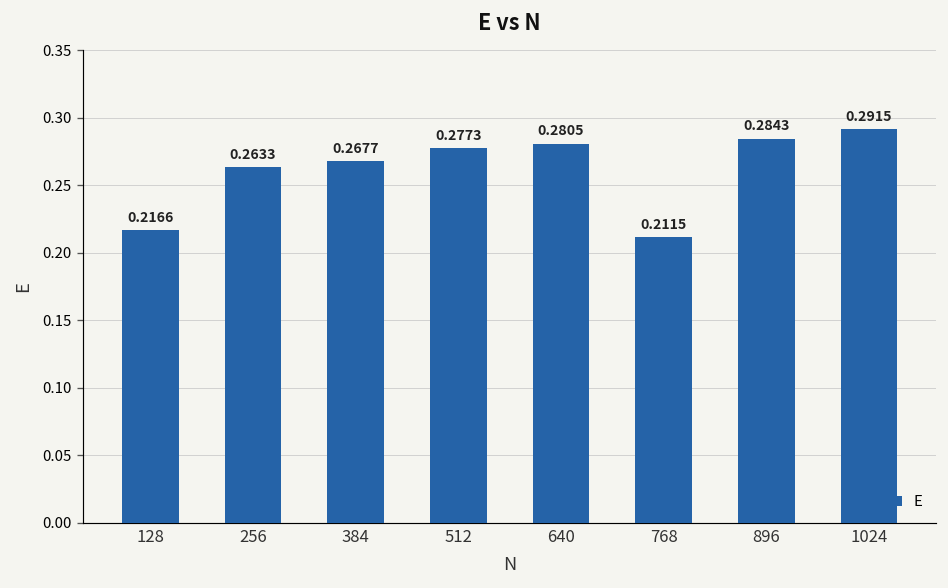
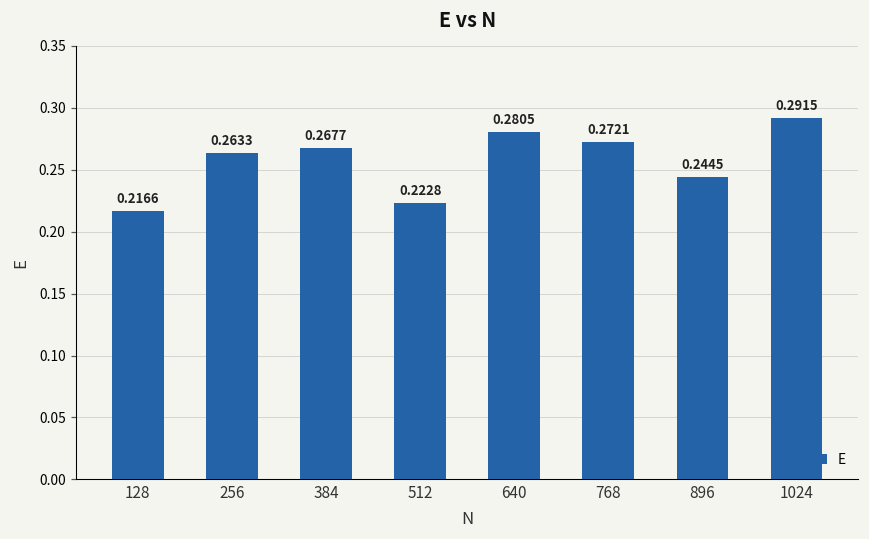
512: 0.2773 -> 0.2228
768: 0.2115 -> 0.2721
896: 0.2843 -> 0.2445
